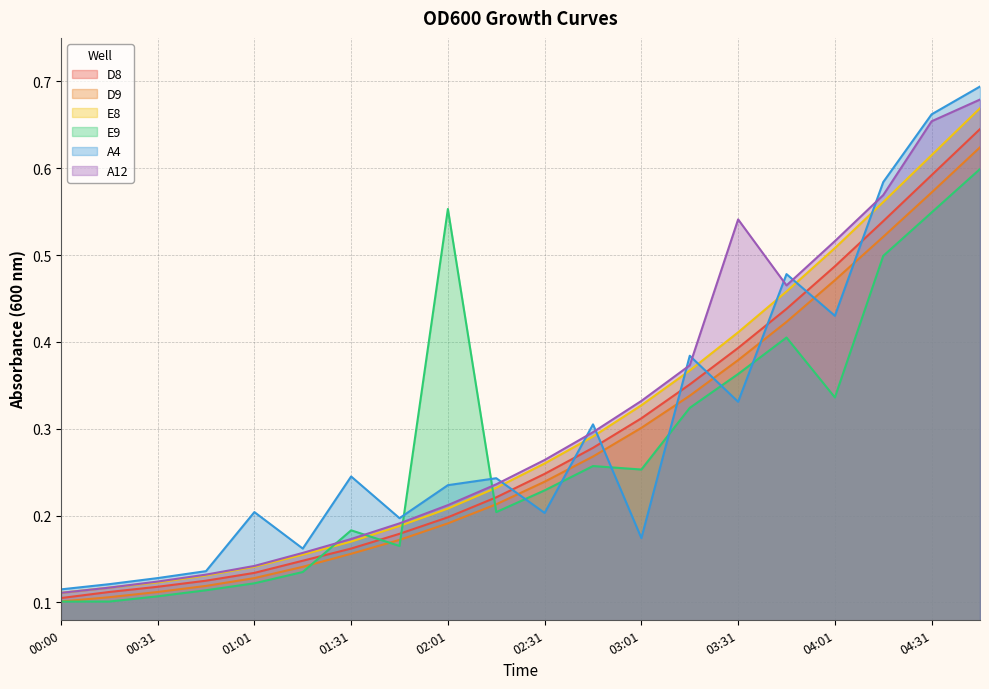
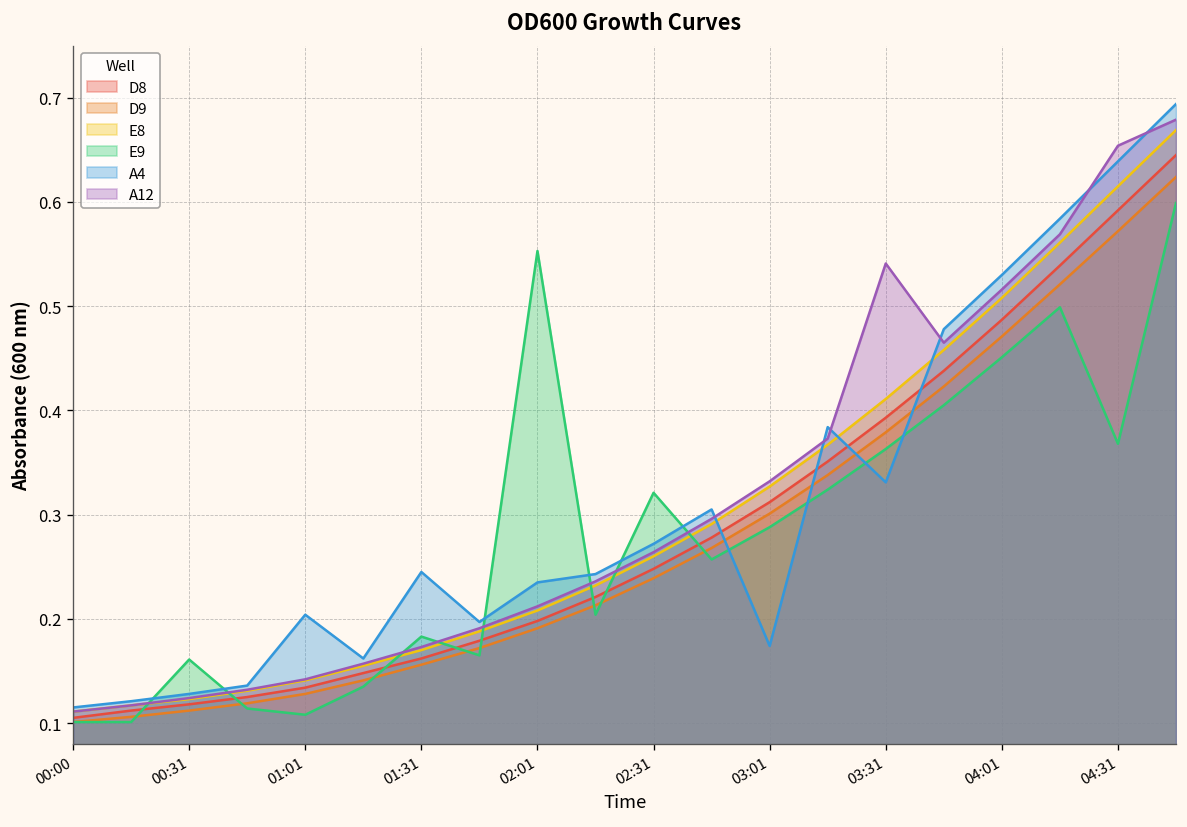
E9, 00:31: 0.11 -> 0.16
E9, 01:01: 0.12 -> 0.11
E9, 02:31: 0.23 -> 0.32
A4, 02:31: 0.20 -> 0.27
E9, 03:01: 0.25 -> 0.29
E9, 04:01: 0.34 -> 0.45
A4, 04:01: 0.43 -> 0.53
E9, 04:31: 0.55 -> 0.37
A4, 04:31: 0.66 -> 0.64
